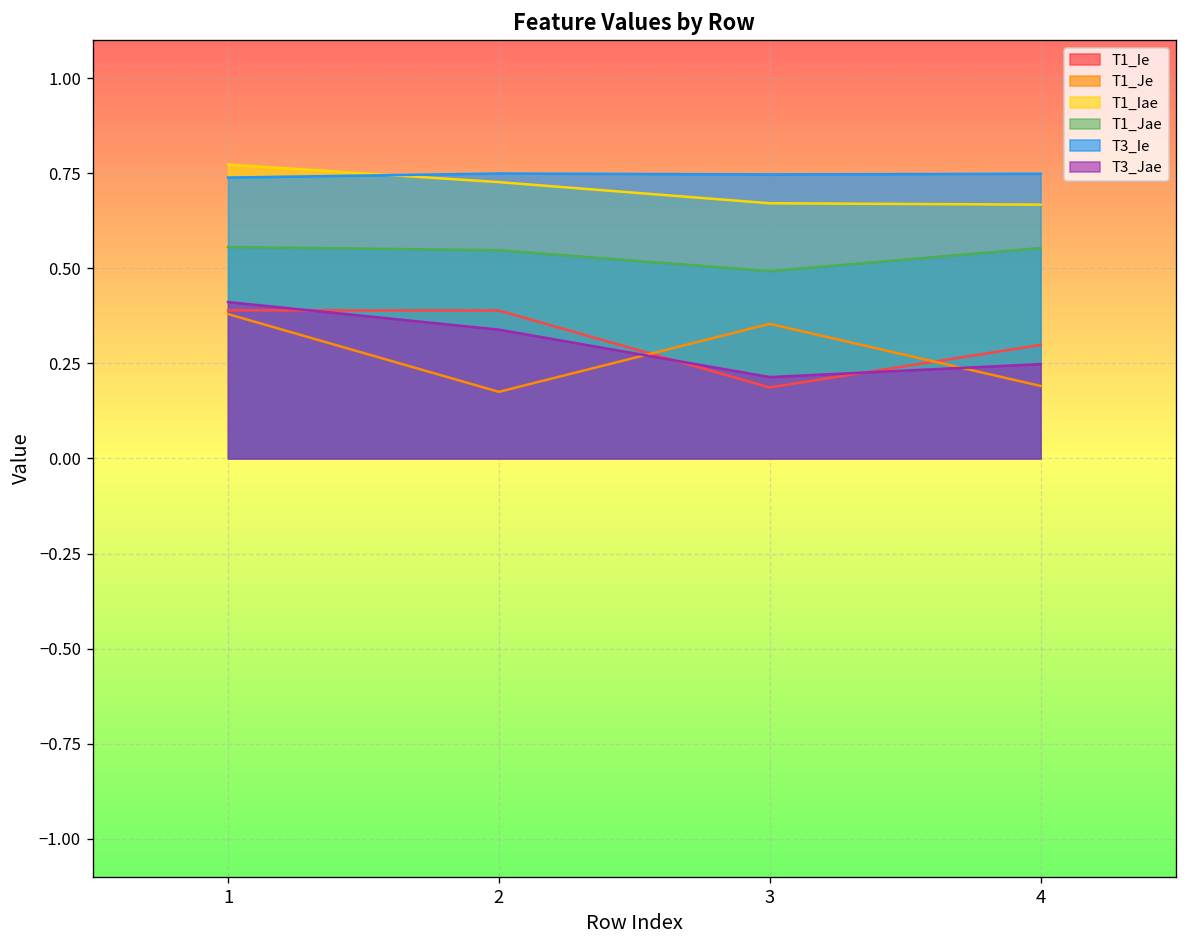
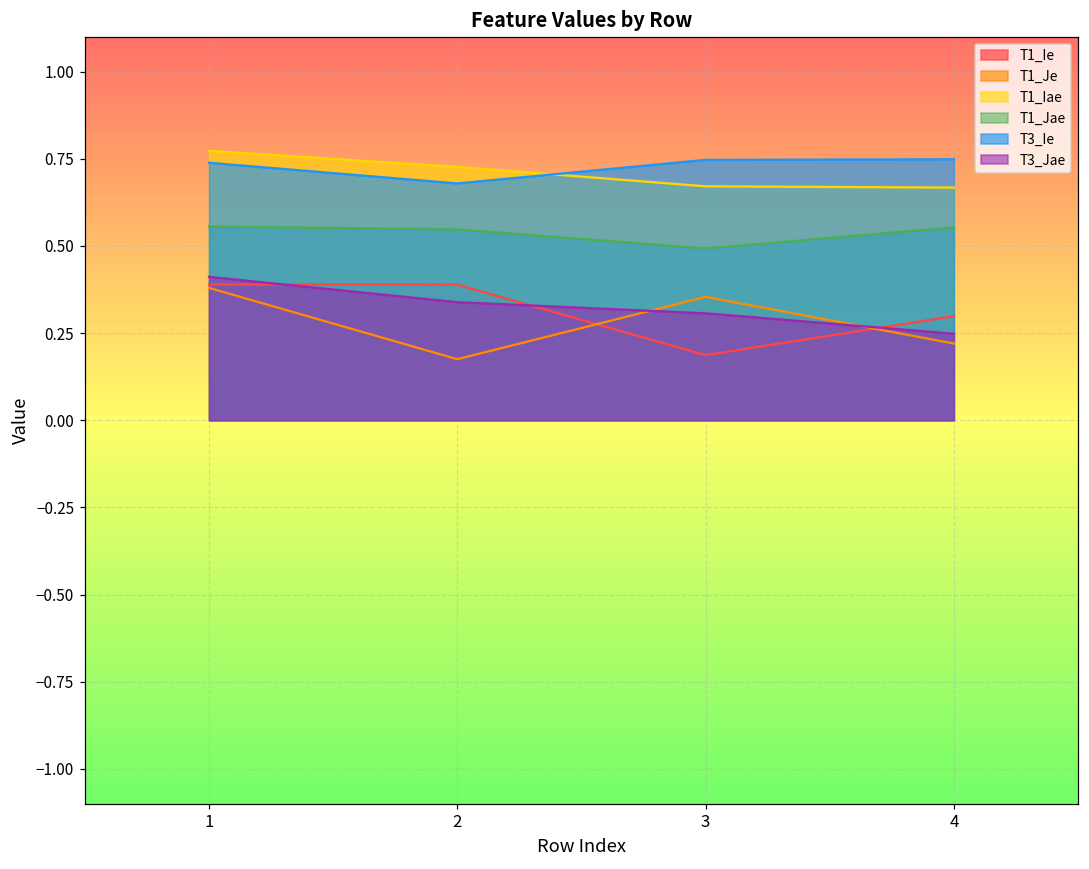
T3_Ie, 2: 0.75 -> 0.68
T3_Jae, 3: 0.21 -> 0.31
T1_Je, 4: 0.19 -> 0.22
